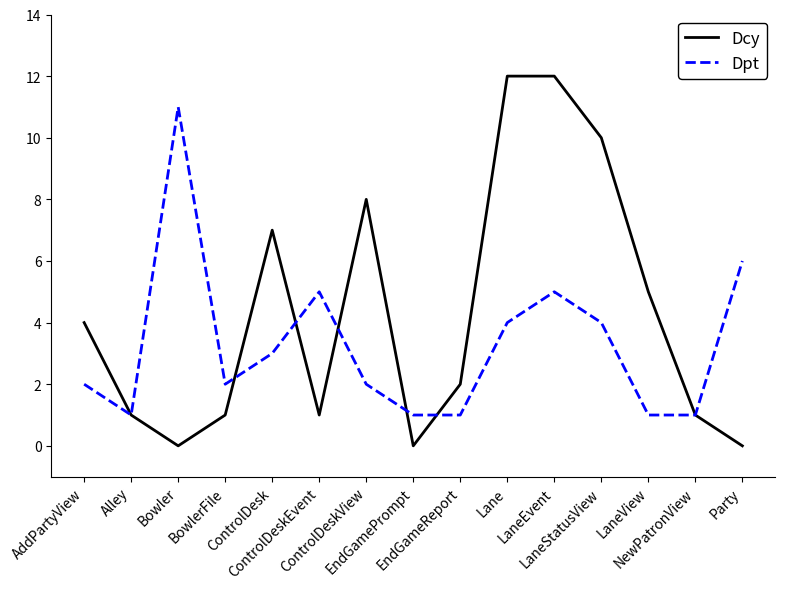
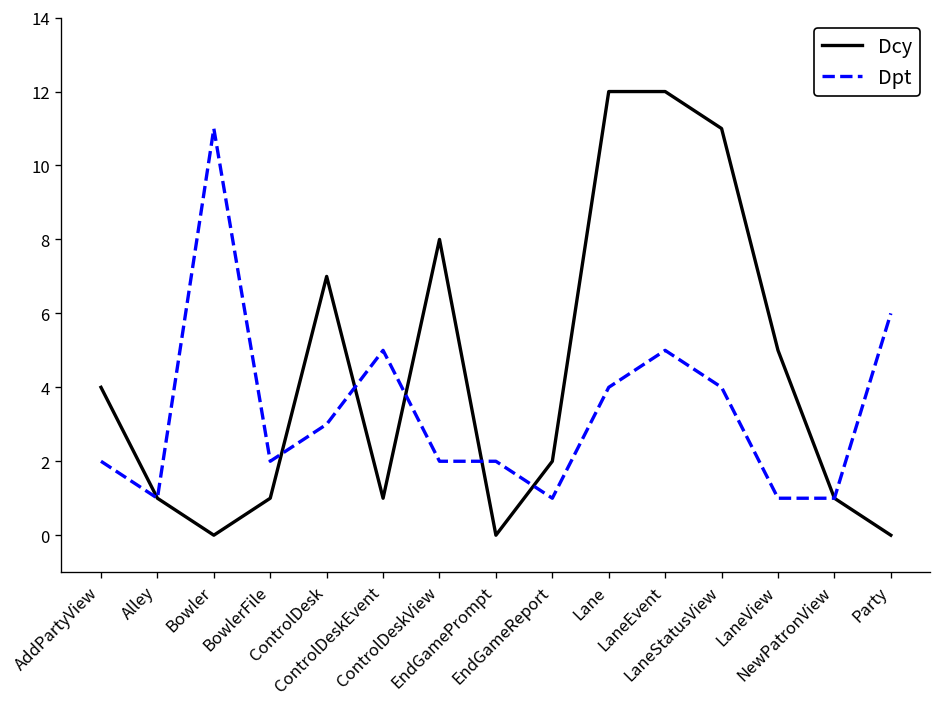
Dpt, EndGamePrompt: 1 -> 2
Dcy, LaneStatusView: 10 -> 11
